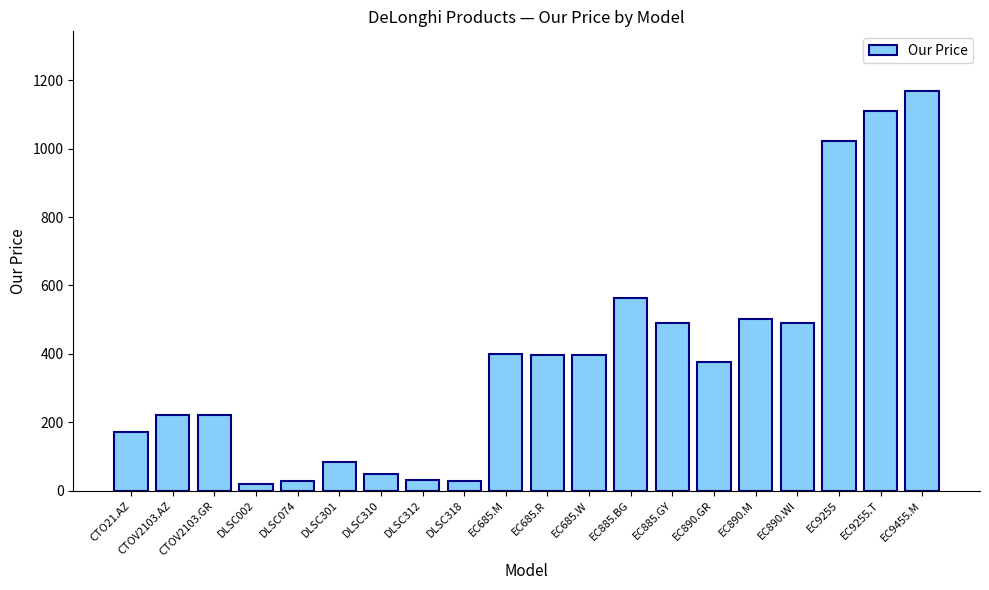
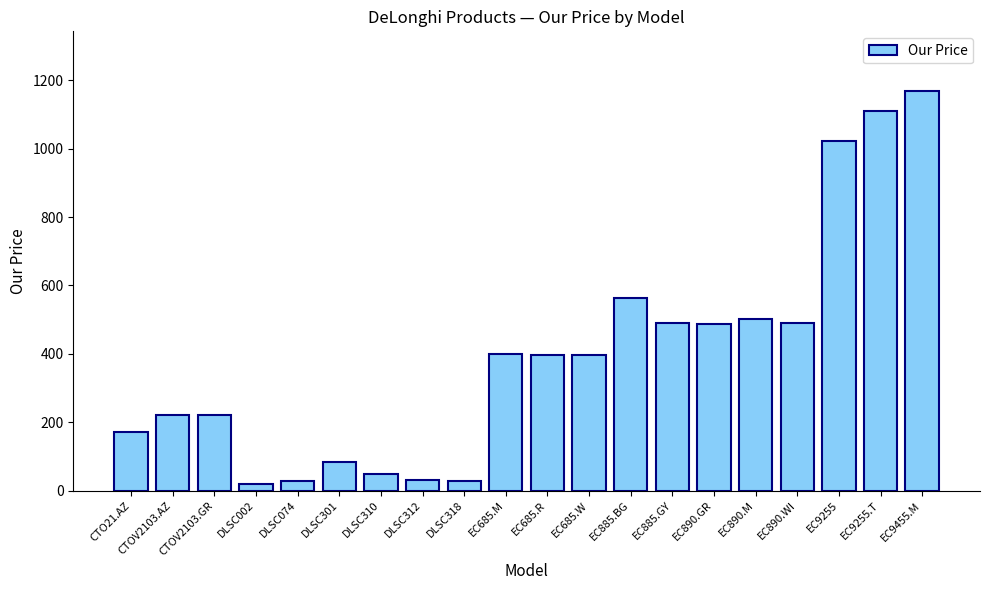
EC890.GR: 380 -> 490
